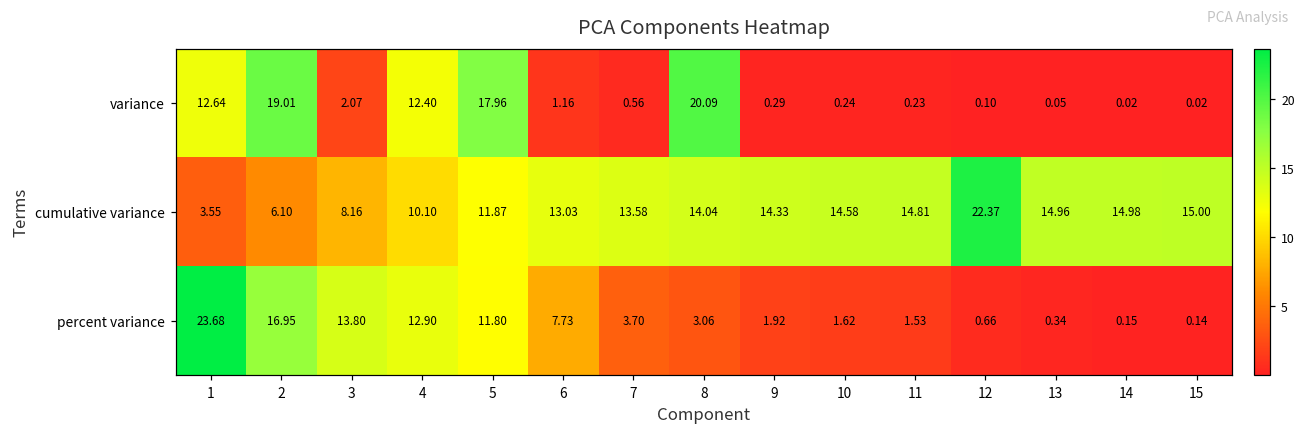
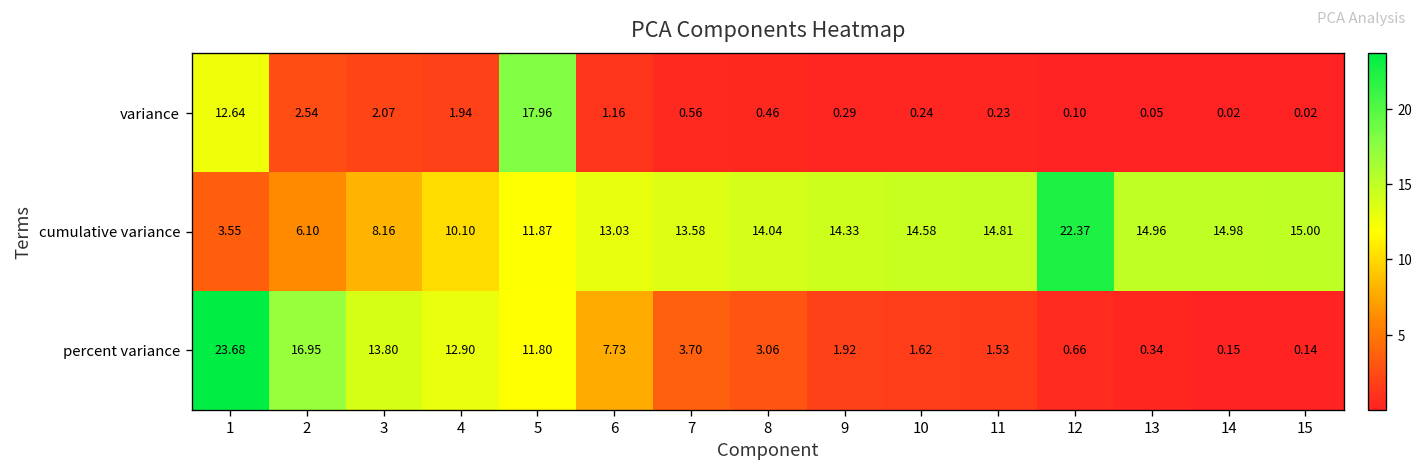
variance, 2: 19.01 -> 2.54
variance, 4: 12.40 -> 1.94
variance, 8: 20.09 -> 0.46
